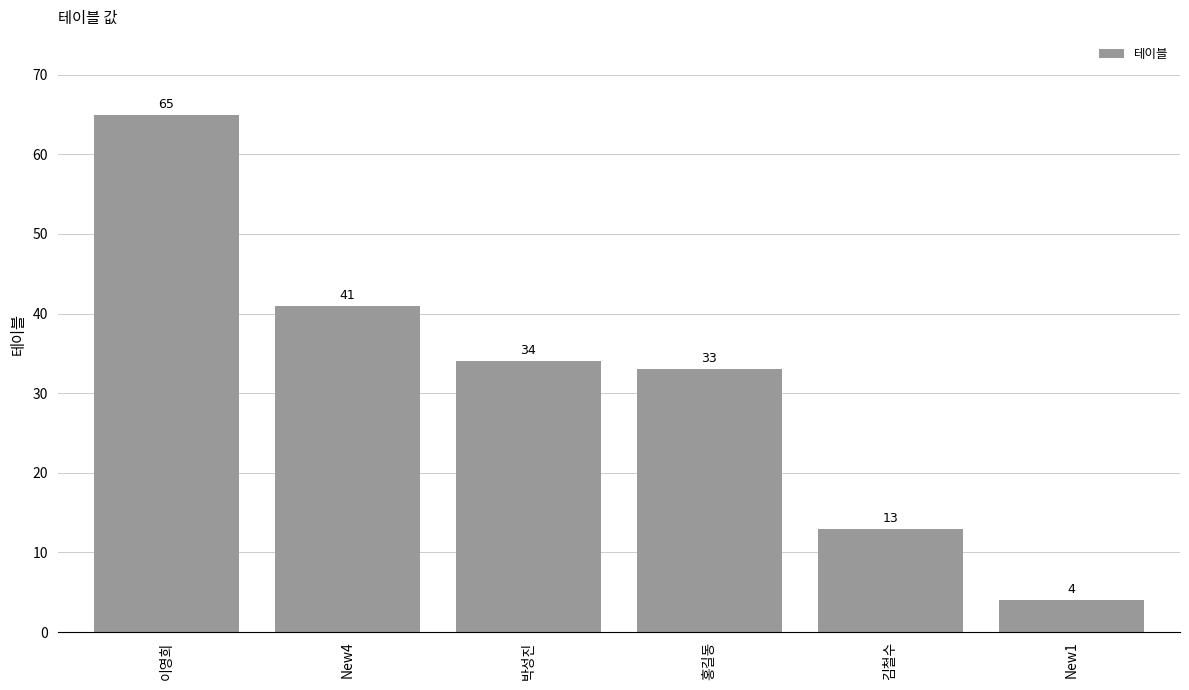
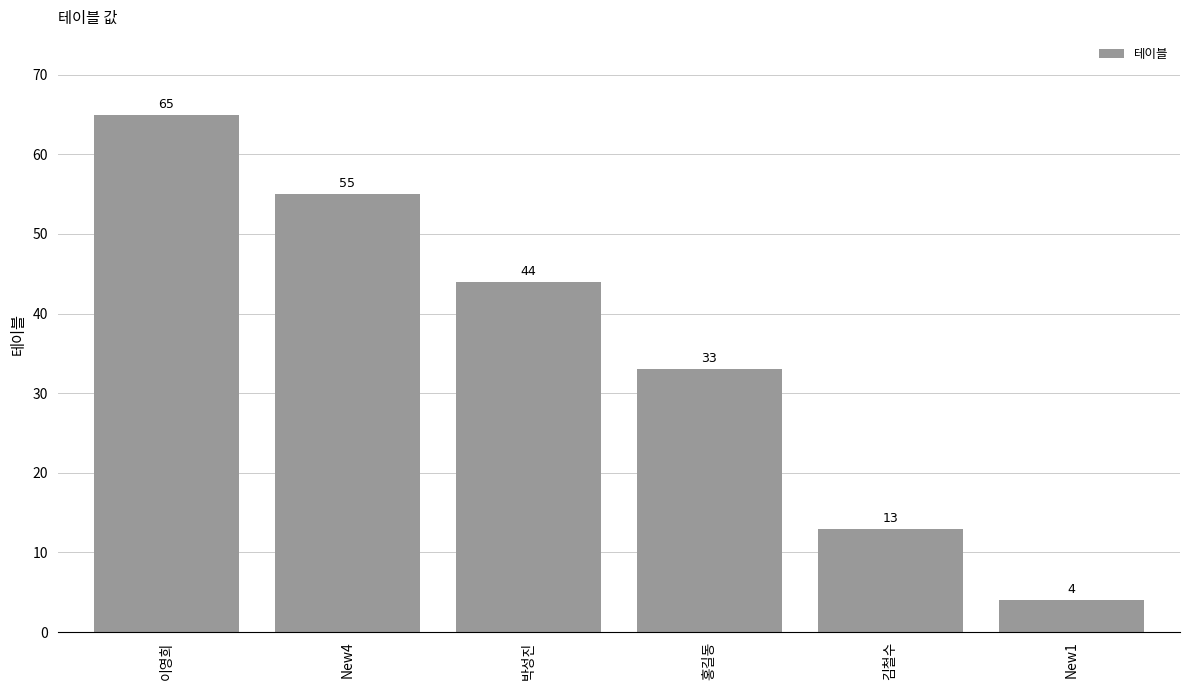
New4: 41 -> 55
박성진: 34 -> 44
